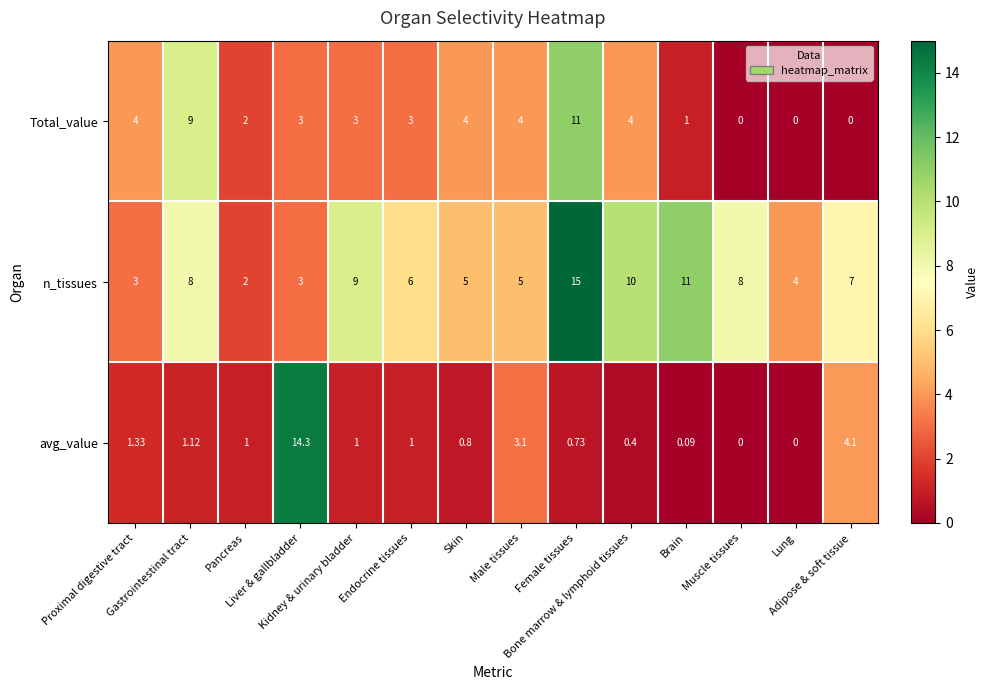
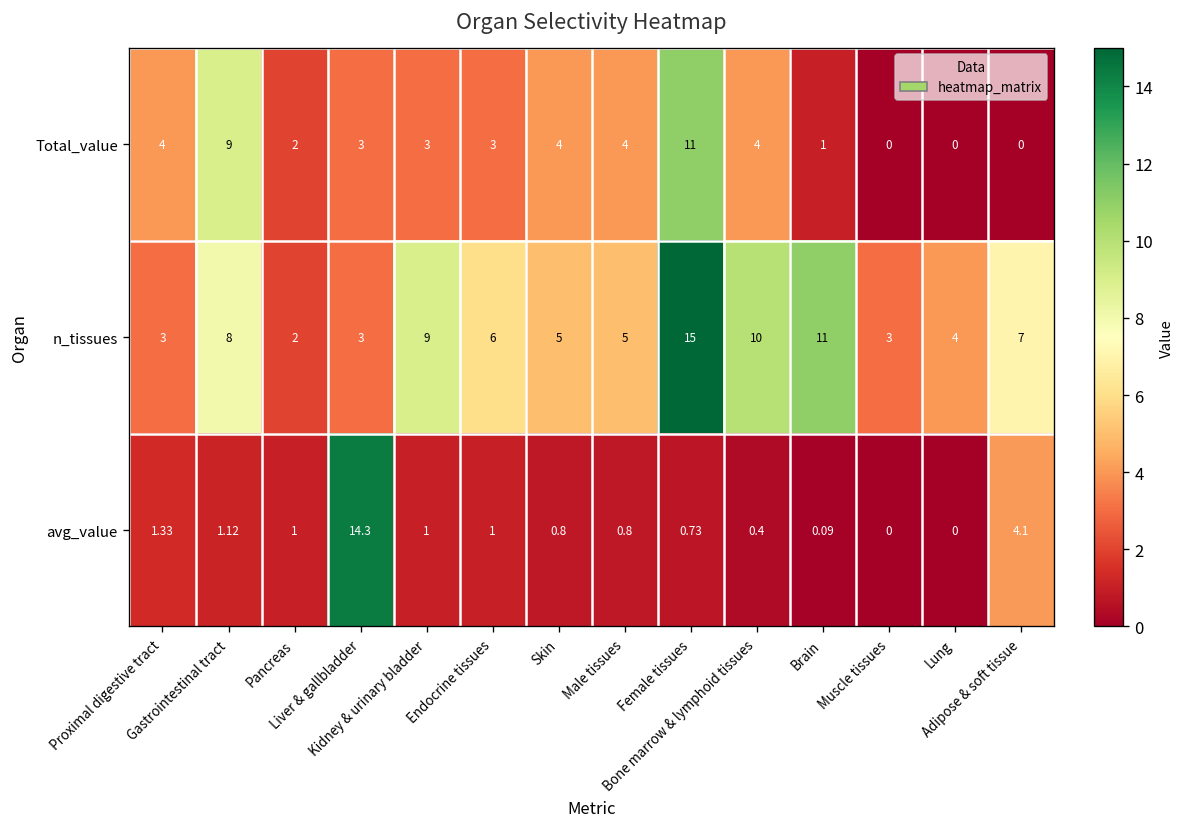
n_tissues, Muscle tissues: 8 -> 3
avg_value, Male tissues: 3.1 -> 0.8
